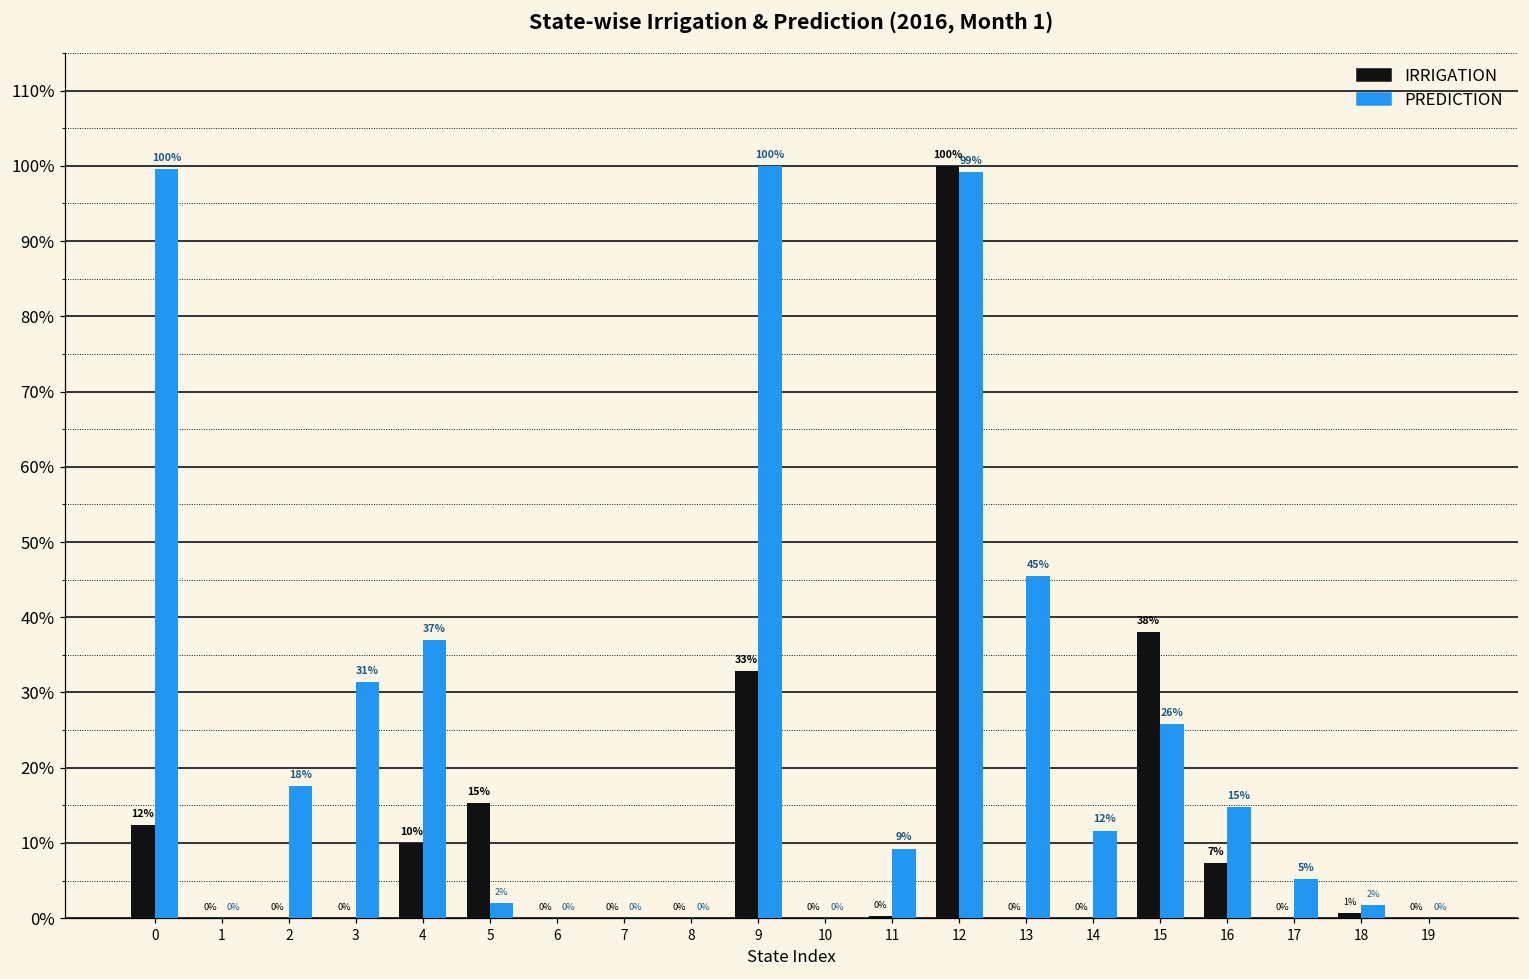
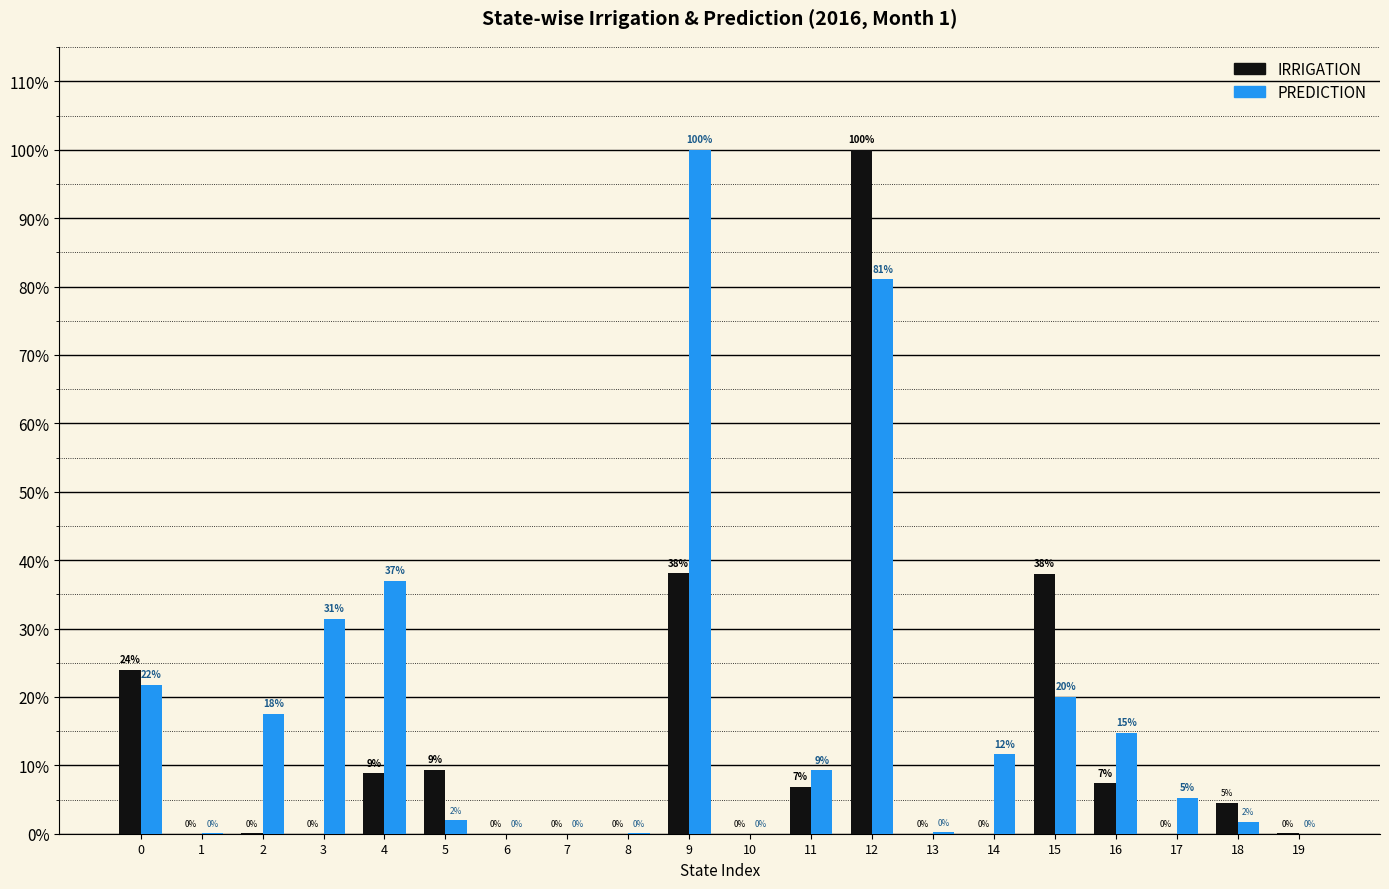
IRRIGATION, 0: 12% -> 24%
PREDICTION, 0: 100% -> 22%
IRRIGATION, 4: 10% -> 9%
IRRIGATION, 5: 15% -> 9%
IRRIGATION, 9: 33% -> 38%
IRRIGATION, 11: 0% -> 7%
PREDICTION, 12: 99% -> 81%
PREDICTION, 13: 45% -> 0%
PREDICTION, 15: 26% -> 20%
IRRIGATION, 18: 1% -> 5%
